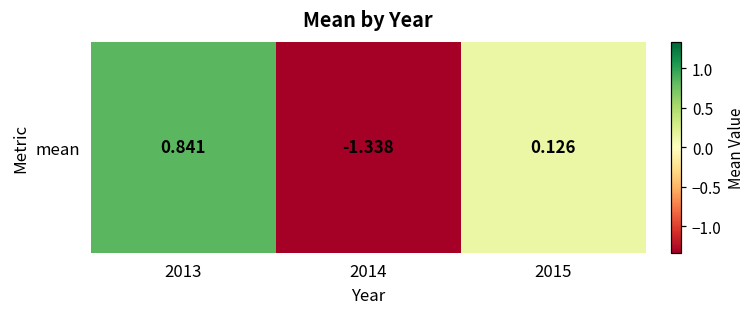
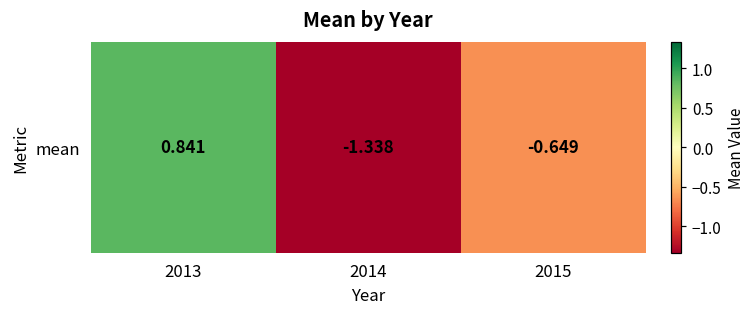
mean, 2015: 0.126 -> -0.649
